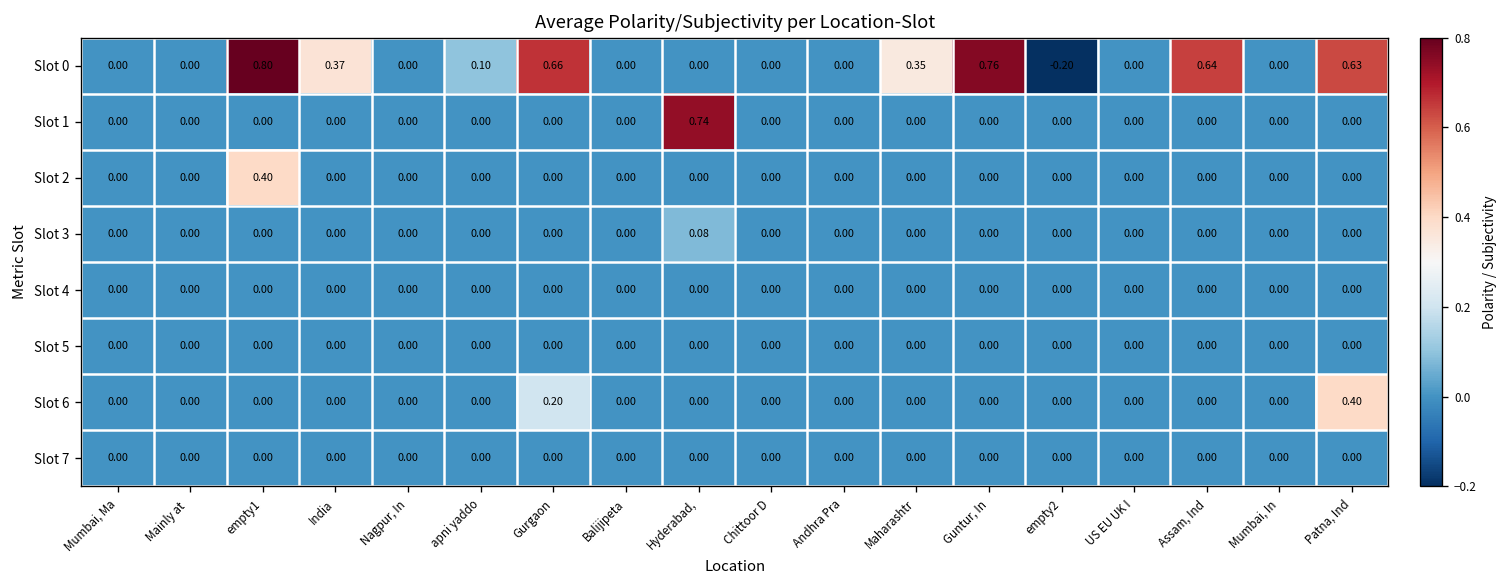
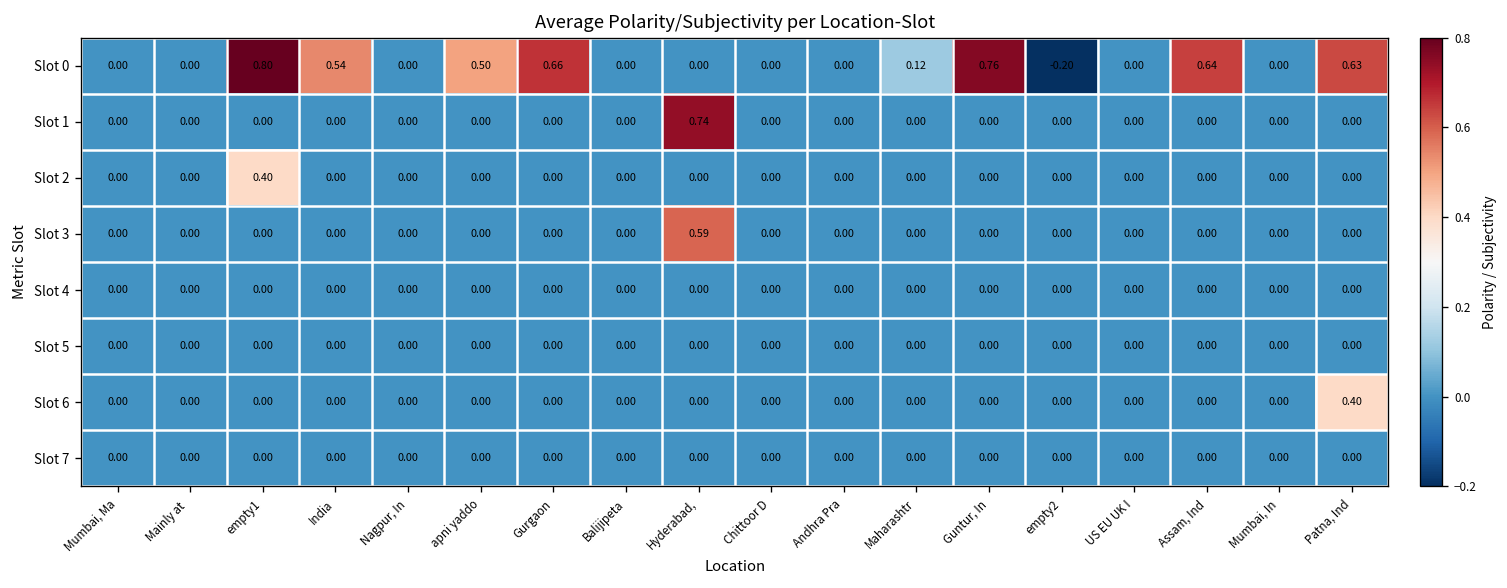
Slot 0, India: 0.37 -> 0.54
Slot 0, apni yaddo: 0.10 -> 0.50
Slot 0, Maharashtr: 0.35 -> 0.12
Slot 3, Hyderabad,: 0.08 -> 0.59
Slot 6, Gurgaon: 0.20 -> 0.00
